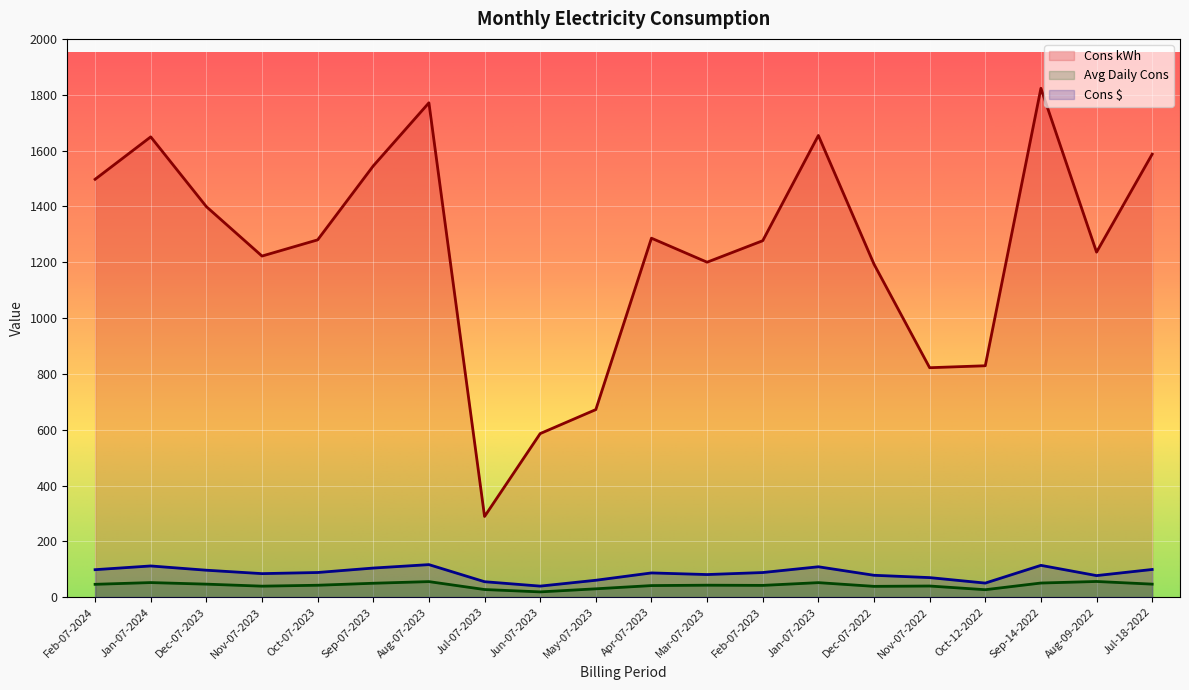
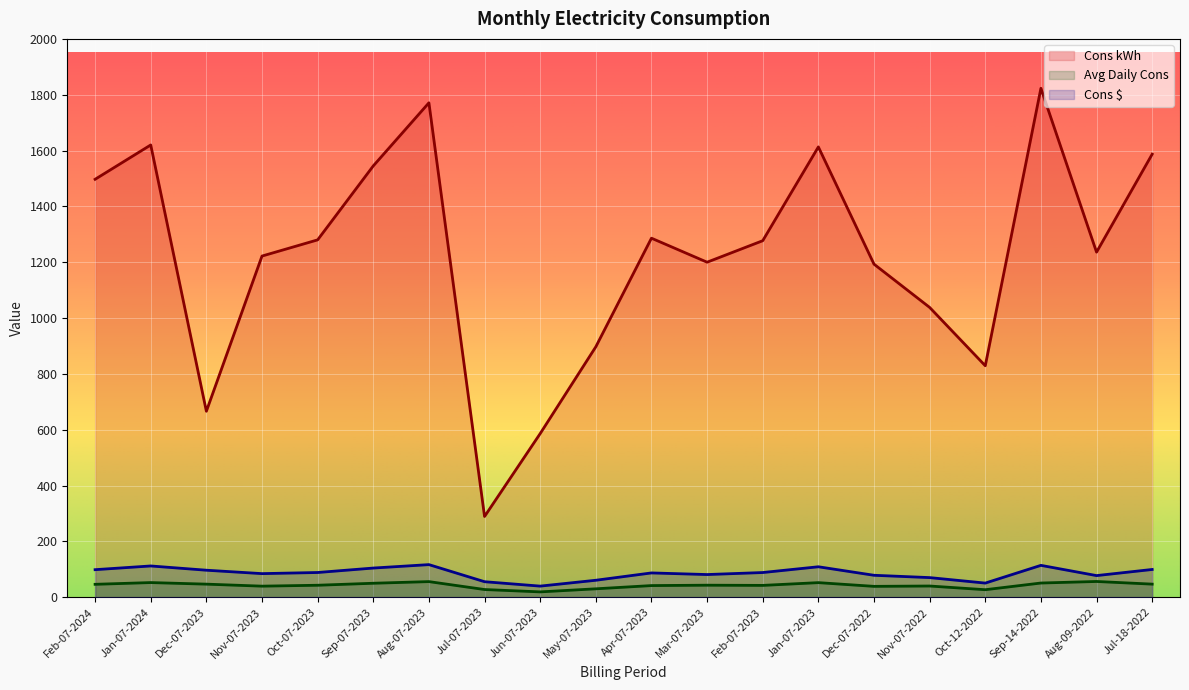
Cons kWh, Jan-07-2024: 1650 -> 1620
Cons kWh, Dec-07-2023: 1400 -> 670
Cons kWh, May-07-2023: 670 -> 900
Cons kWh, Jan-07-2023: 1650 -> 1610
Cons kWh, Nov-07-2022: 820 -> 1040
